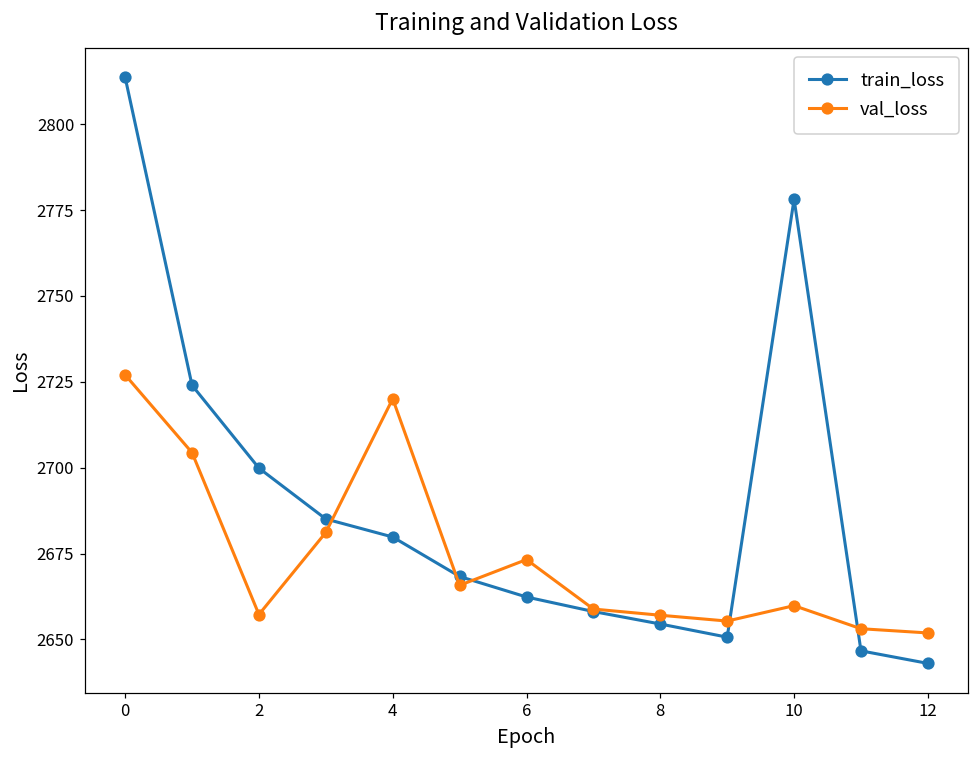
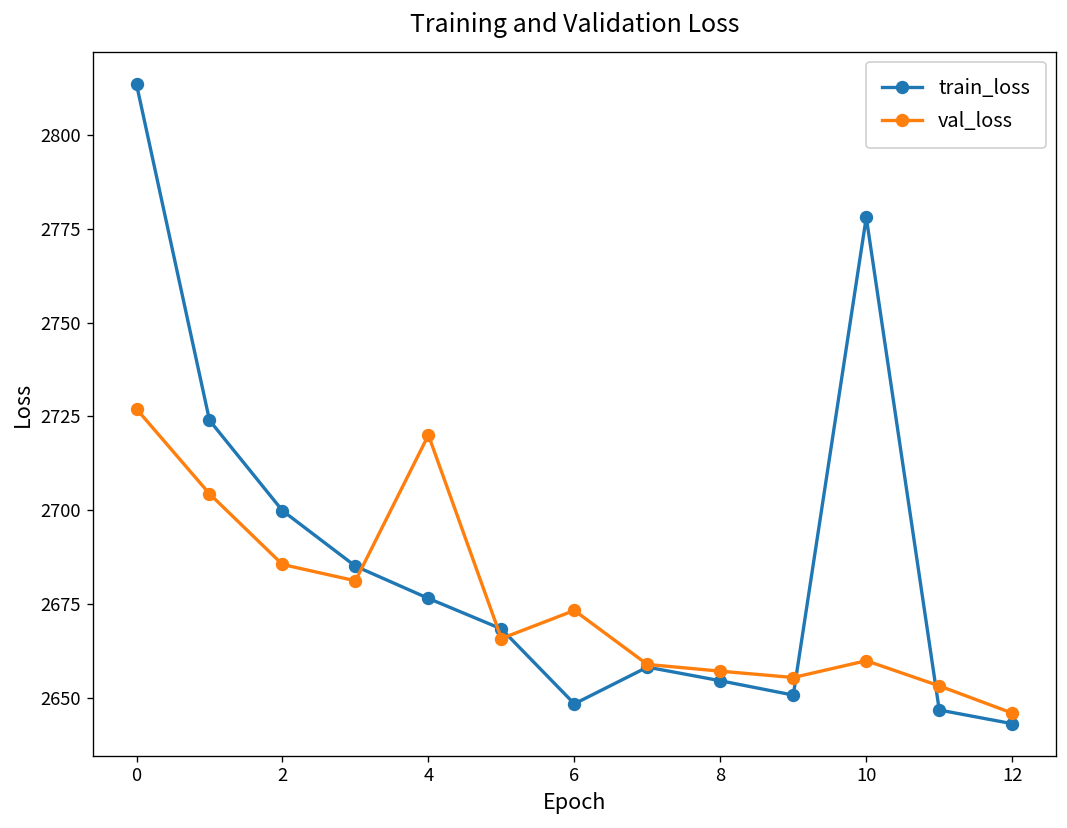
val_loss, 2: 2657 -> 2686
train_loss, 4: 2680 -> 2676
train_loss, 6: 2662 -> 2648
val_loss, 12: 2652 -> 2646
